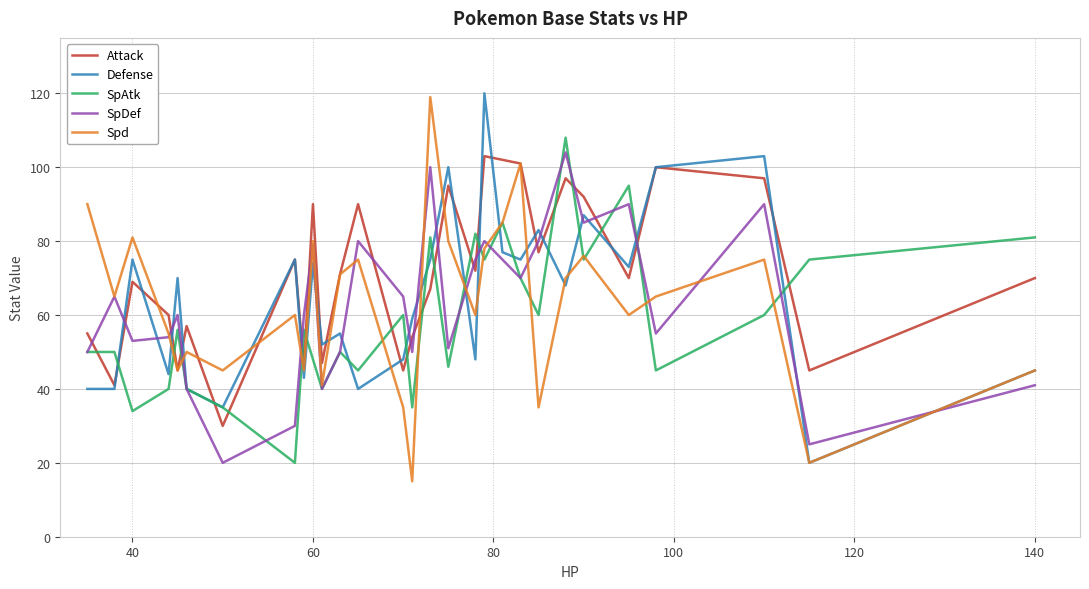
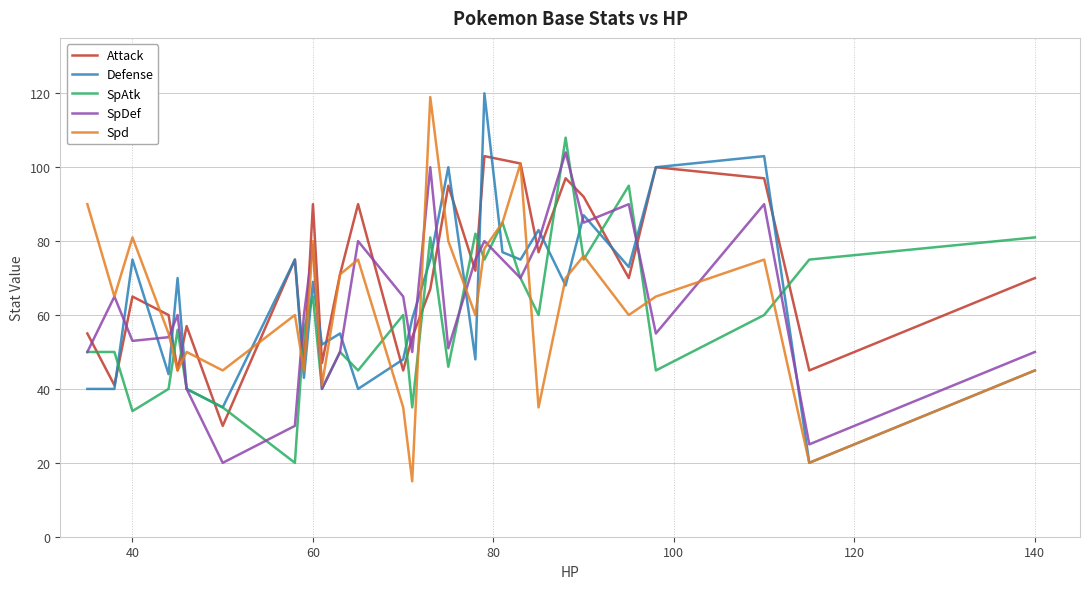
Attack, 40: 69 -> 65
Defense, 60: 74 -> 69
SpAtk, 60: 48 -> 65
SpDef, 140: 41 -> 50
